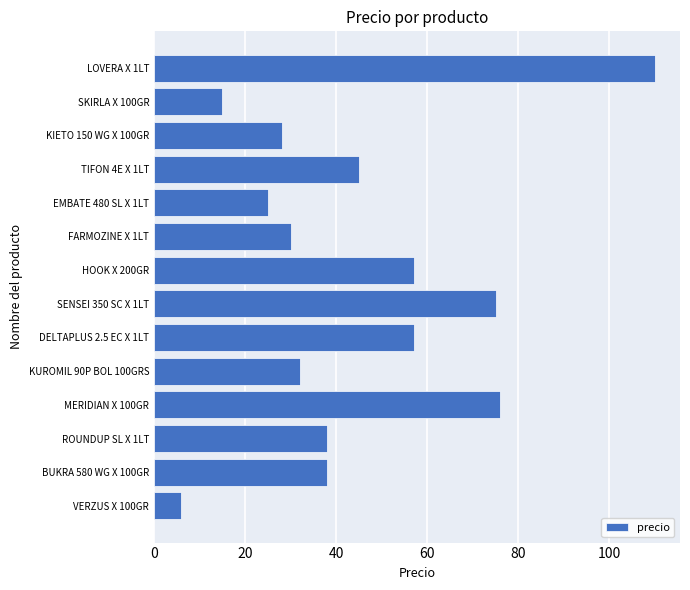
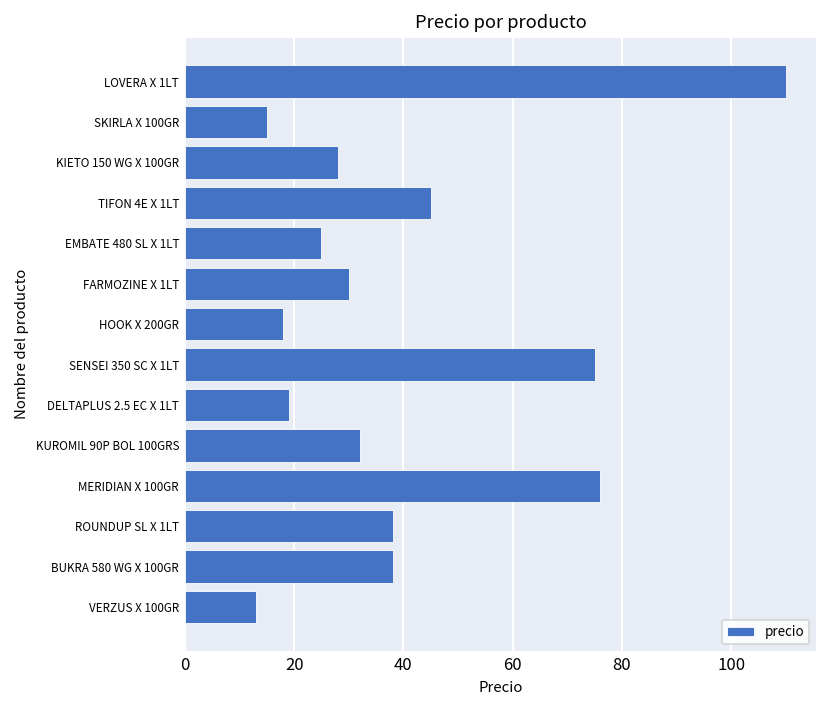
HOOK X 200GR: 57 -> 18
DELTAPLUS 2.5 EC X 1LT: 57 -> 19
VERZUS X 100GR: 6 -> 13
